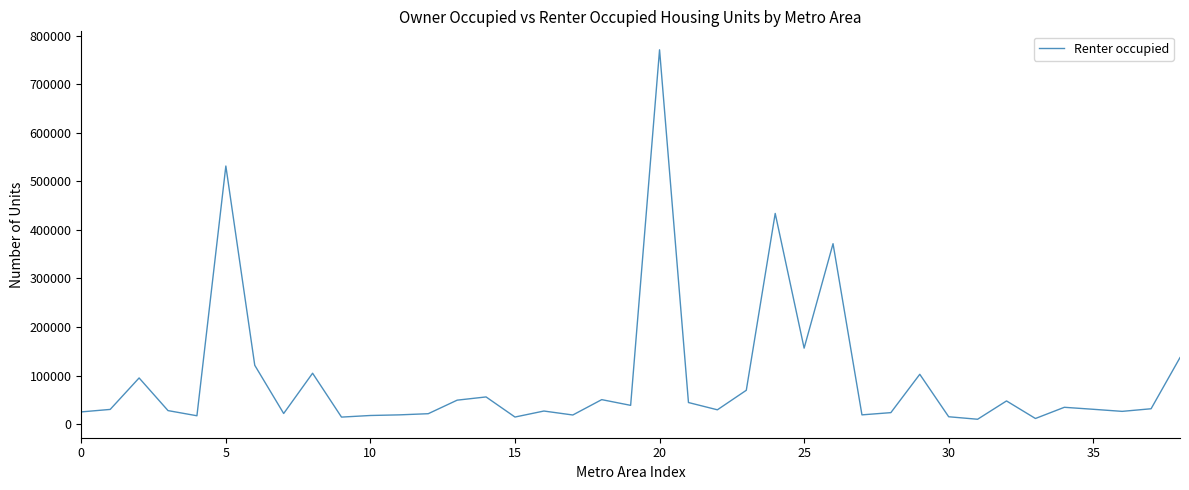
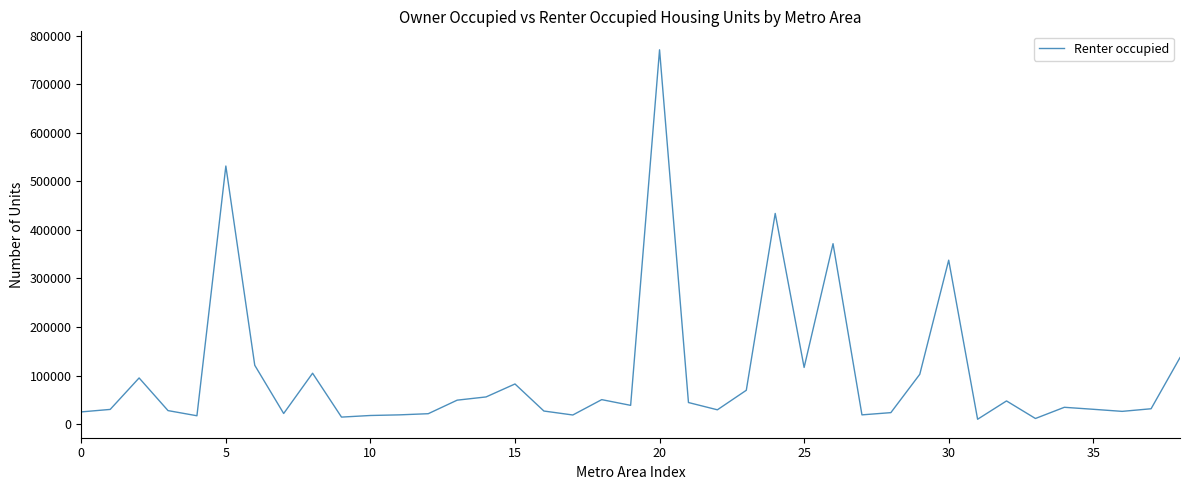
15: 10000 -> 80000
25: 160000 -> 120000
30: 20000 -> 340000
